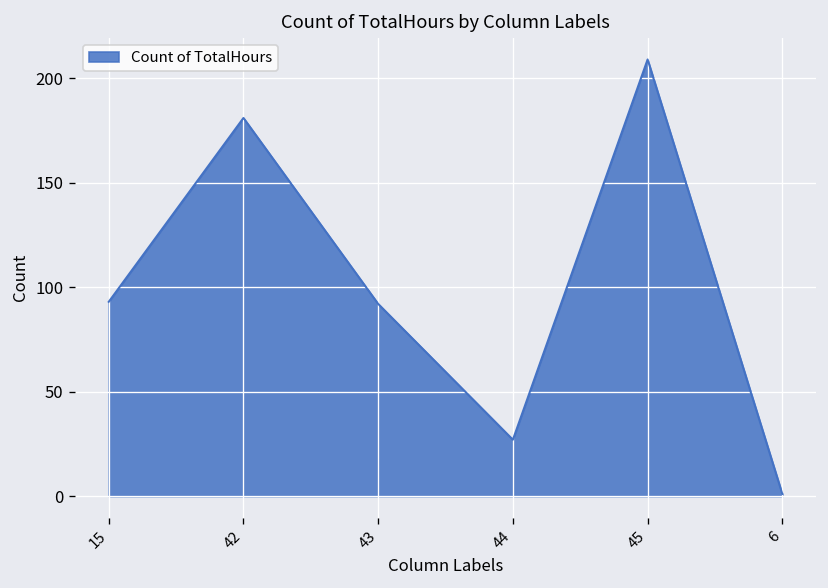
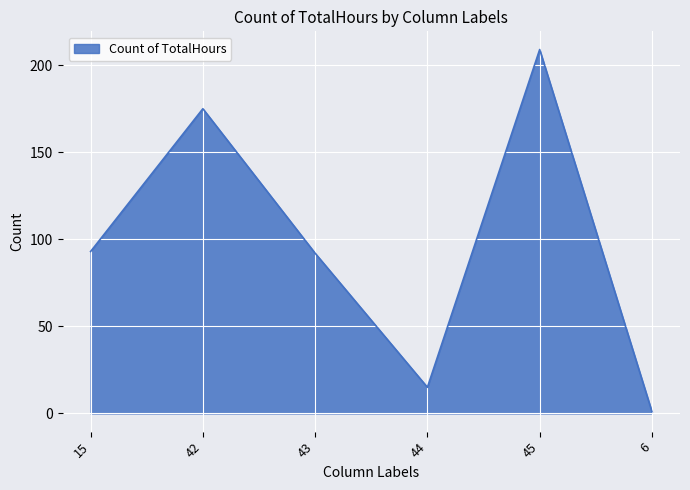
42: 181 -> 175
44: 27 -> 15
